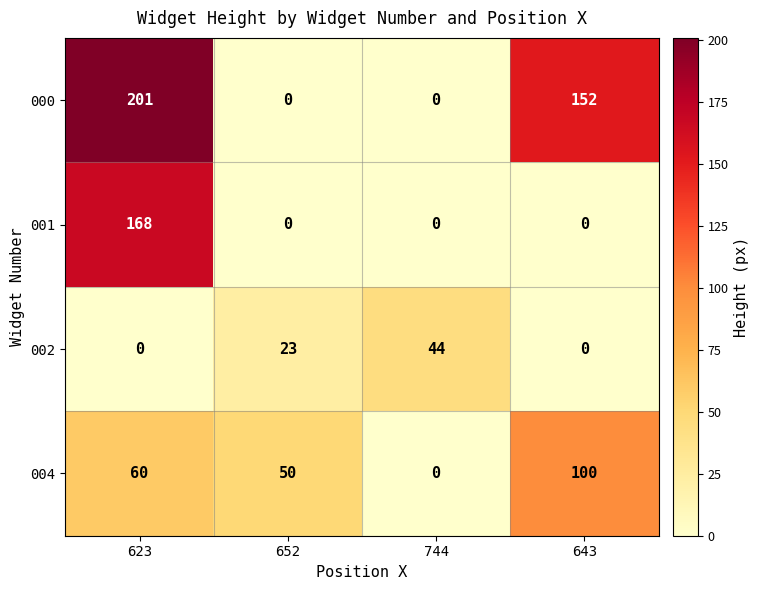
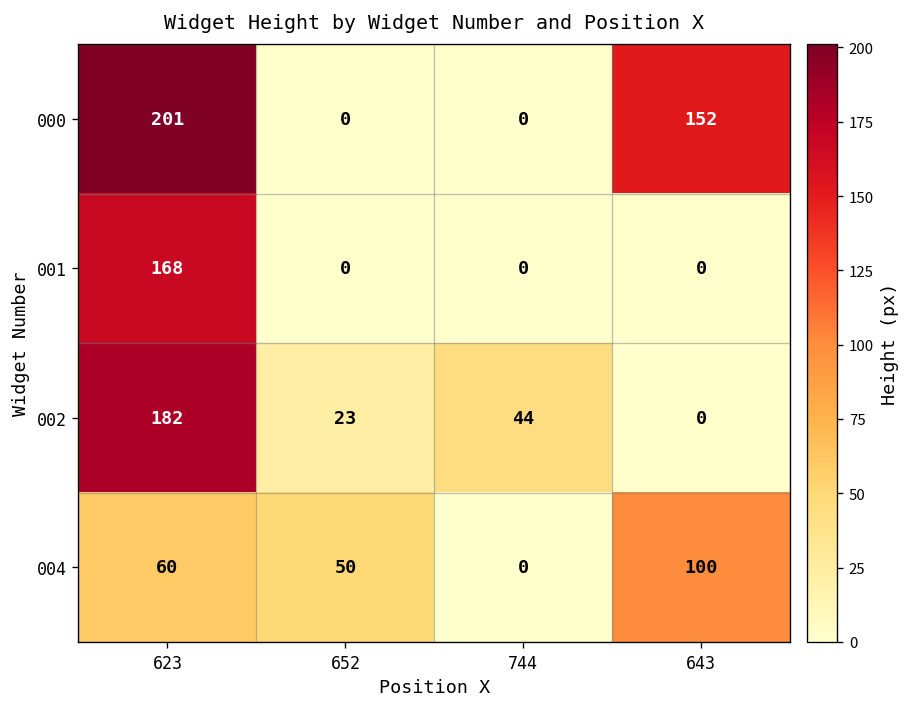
002, 623: 0 -> 182
